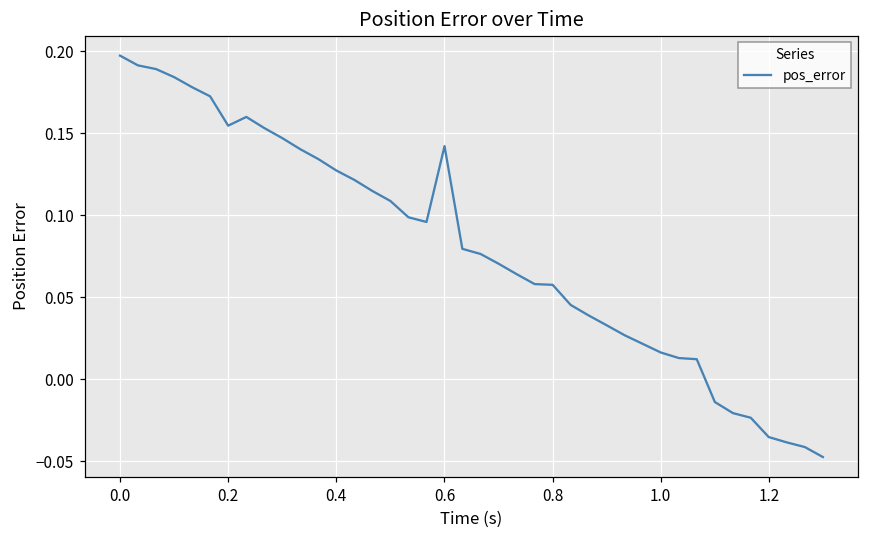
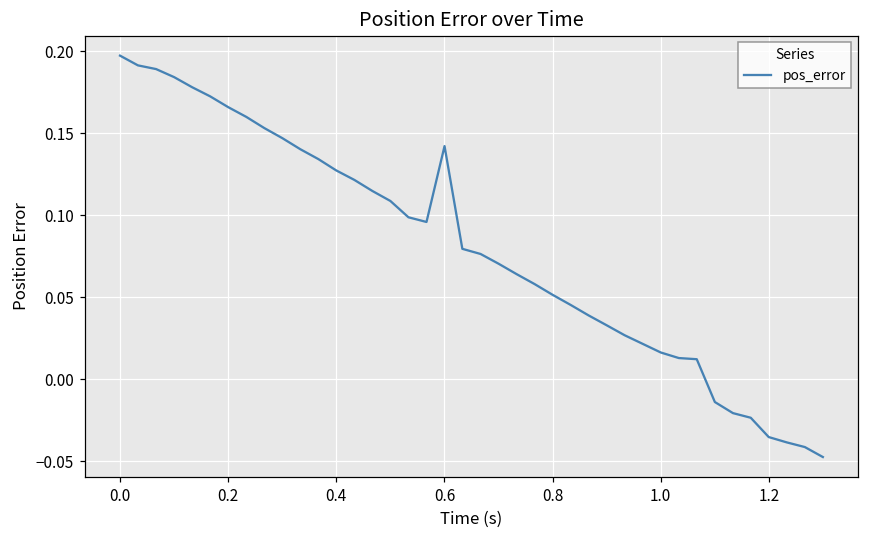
0.2: 0.155 -> 0.166
0.8: 0.057 -> 0.051
